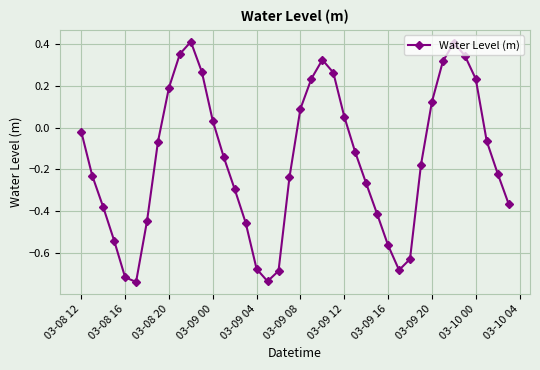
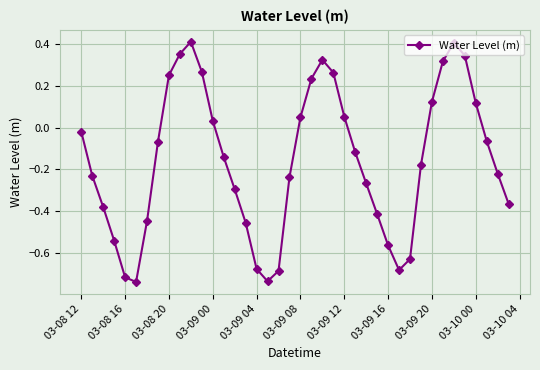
03-08 20: 0.19 -> 0.25
03-09 08: 0.09 -> 0.05
03-10 00: 0.23 -> 0.12
